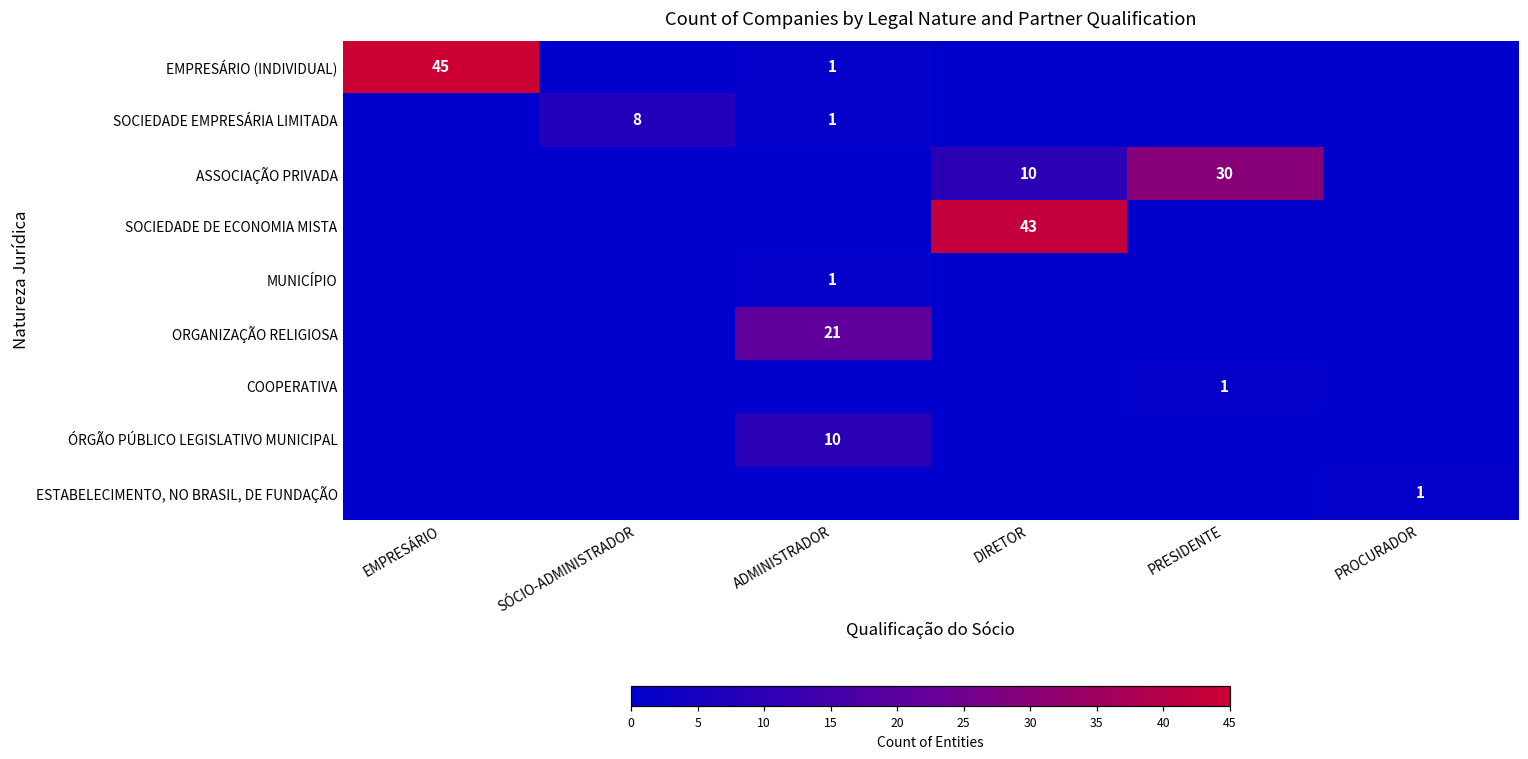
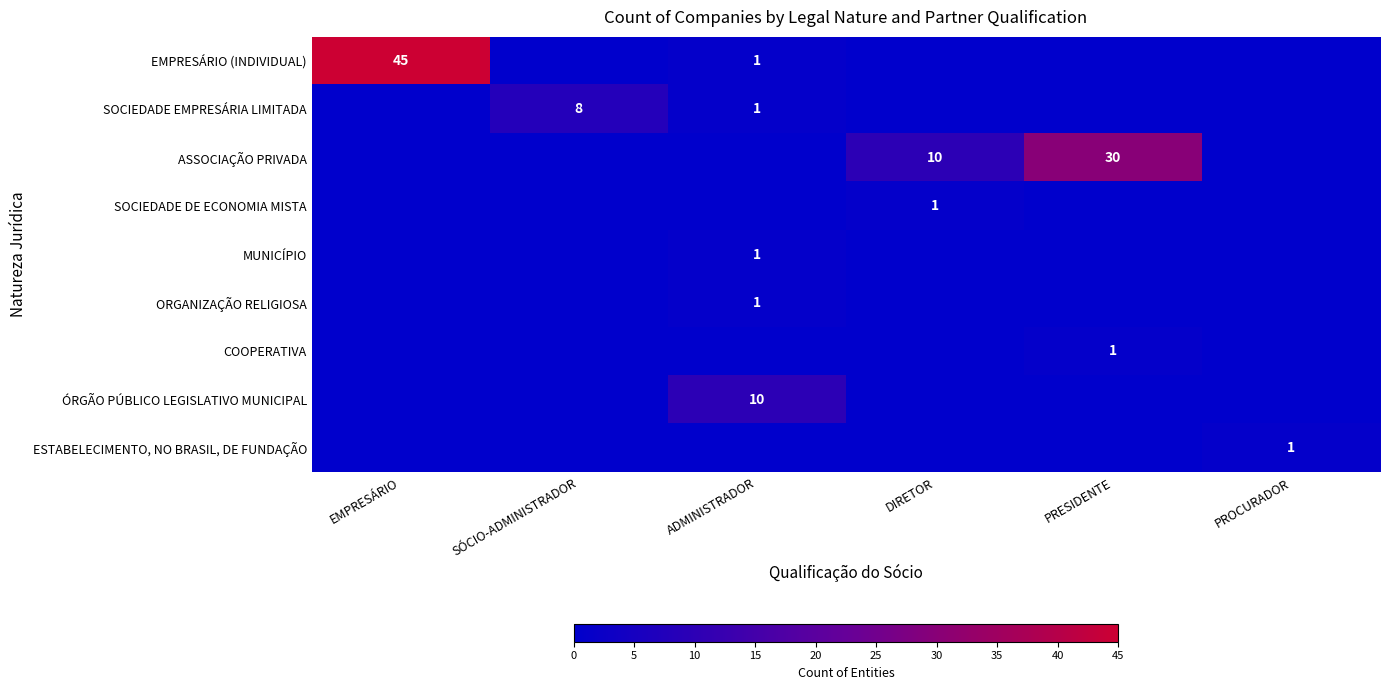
SOCIEDADE DE ECONOMIA MISTA, DIRETOR: 43 -> 1
ORGANIZAÇÃO RELIGIOSA, ADMINISTRADOR: 21 -> 1
